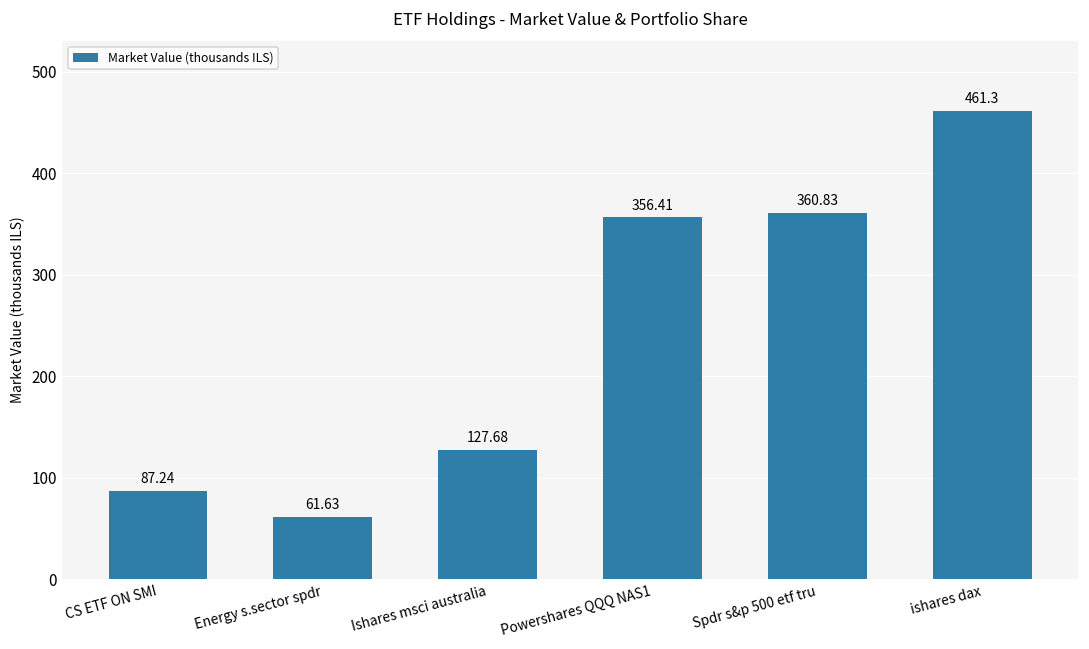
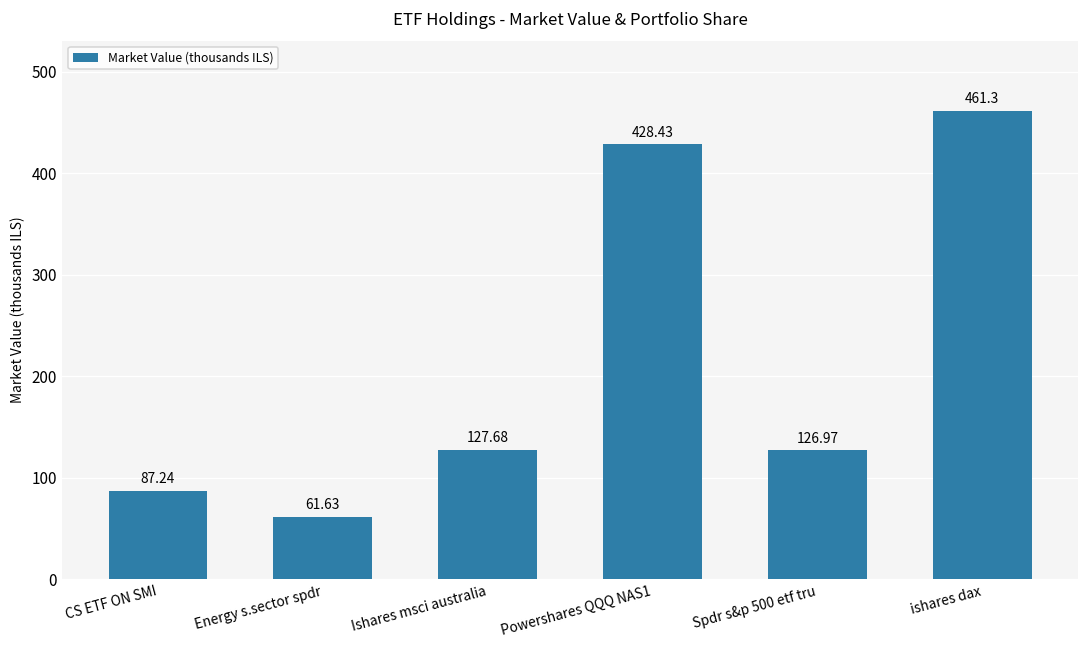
Powershares QQQ NAS1: 356.41 -> 428.43
Spdr s&p 500 etf tru: 360.83 -> 126.97
